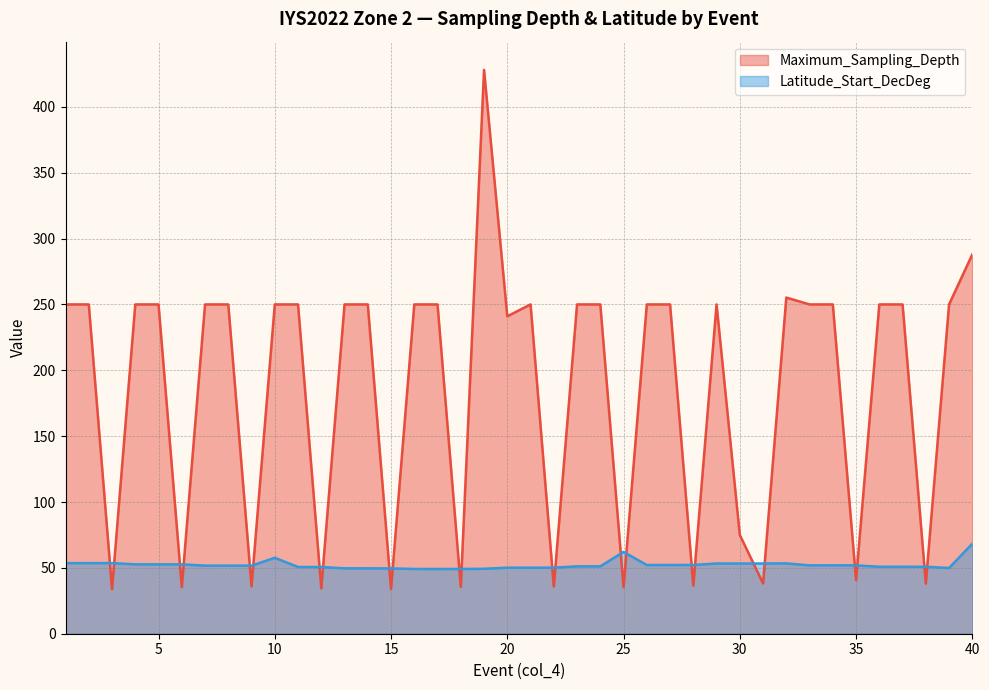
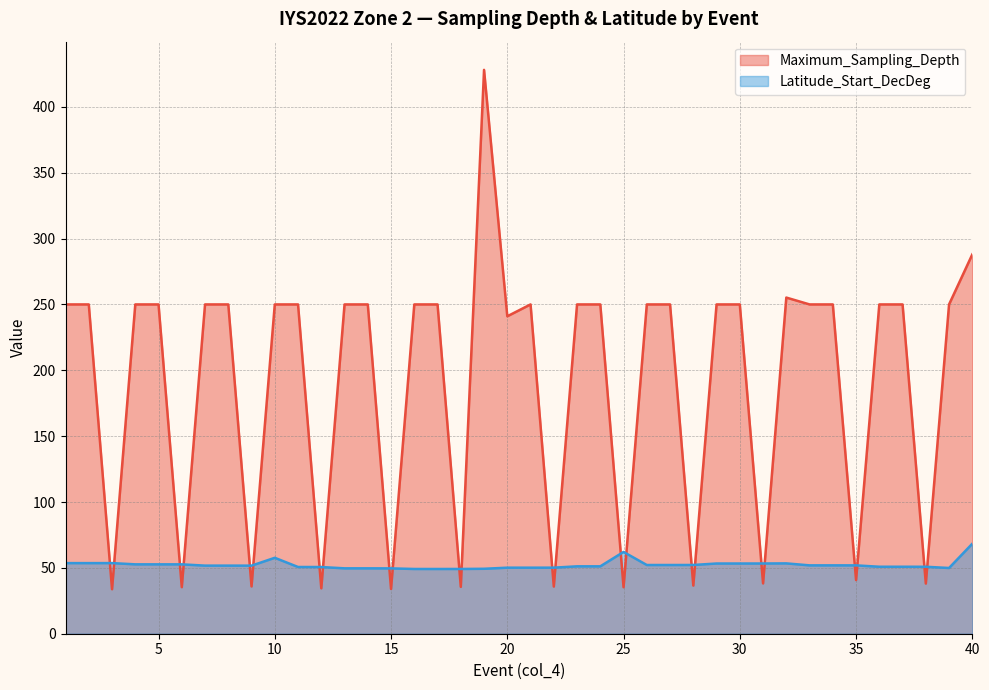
Maximum_Sampling_Depth, 30: 75 -> 250
